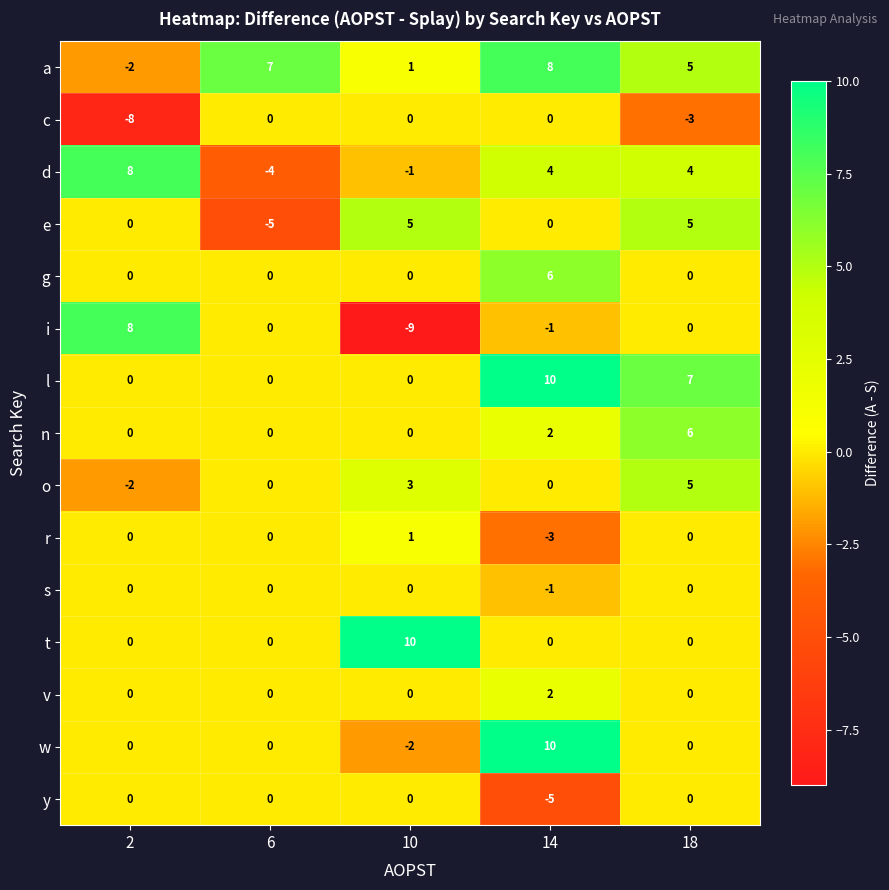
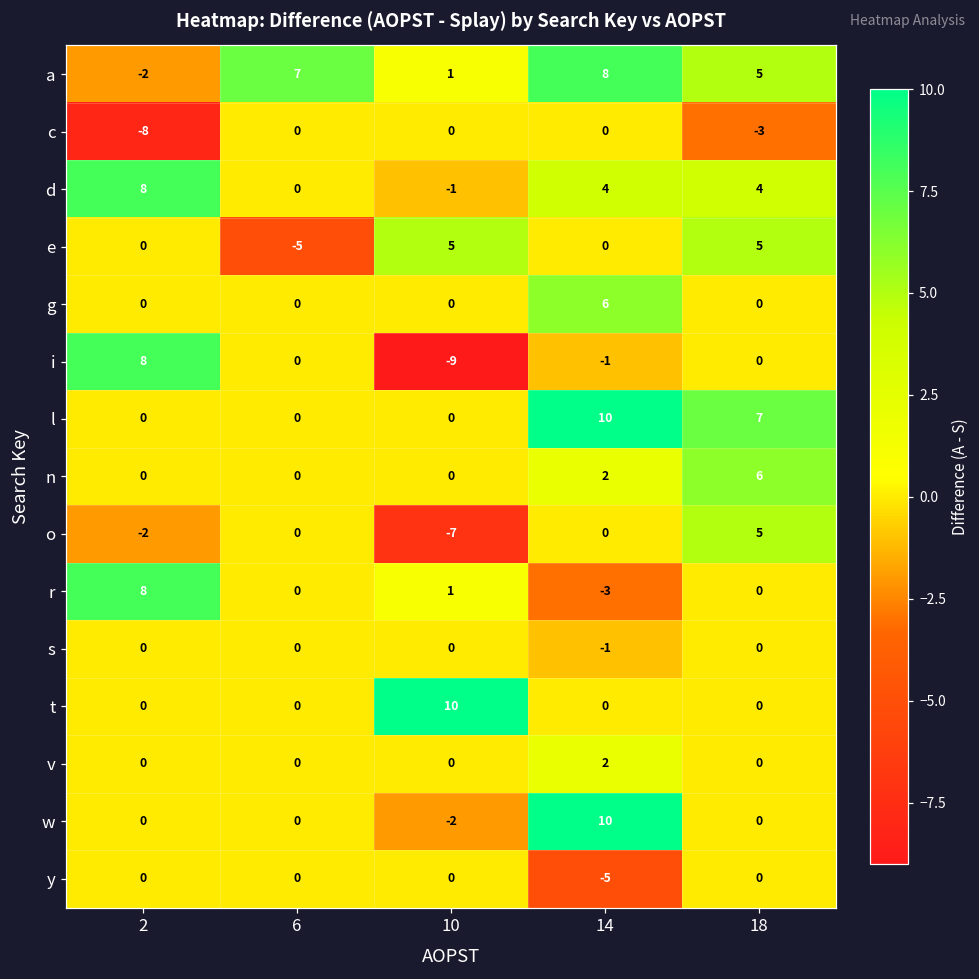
d, 6: -4 -> 0
o, 10: 3 -> -7
r, 2: 0 -> 8
